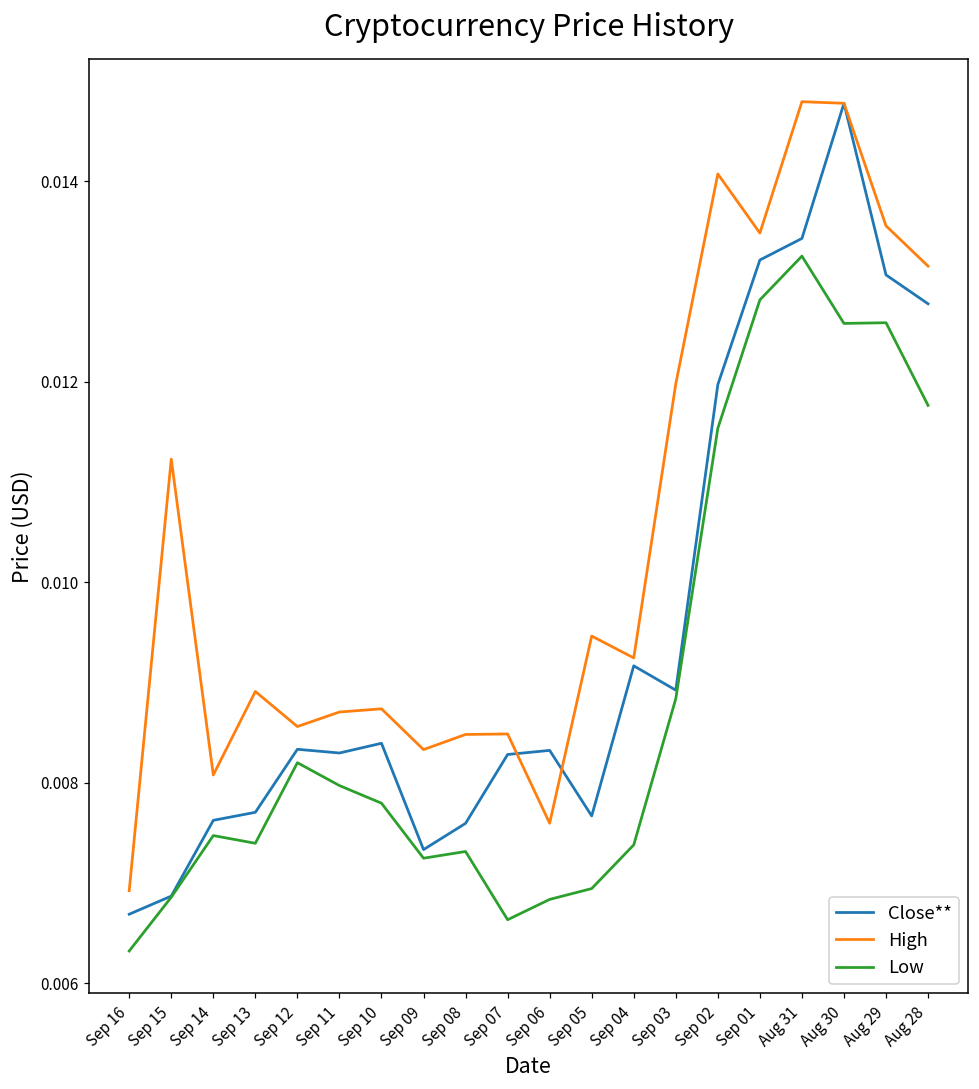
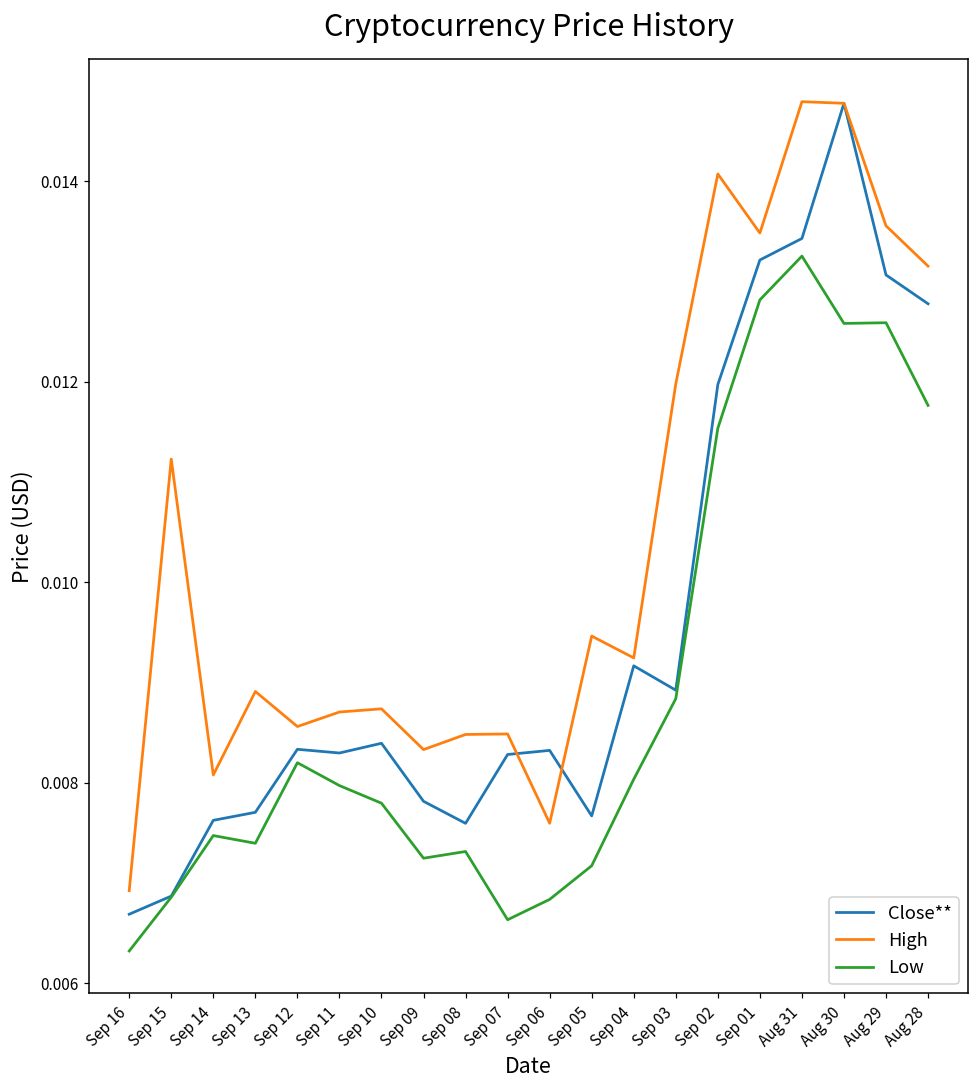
Close**, Sep 09: 0.0073 -> 0.0078
Low, Sep 05: 0.0069 -> 0.0072
Low, Sep 04: 0.0074 -> 0.0080
